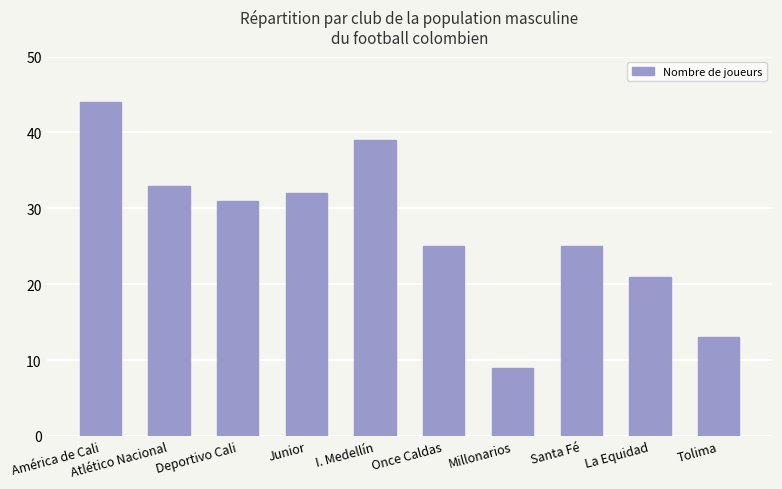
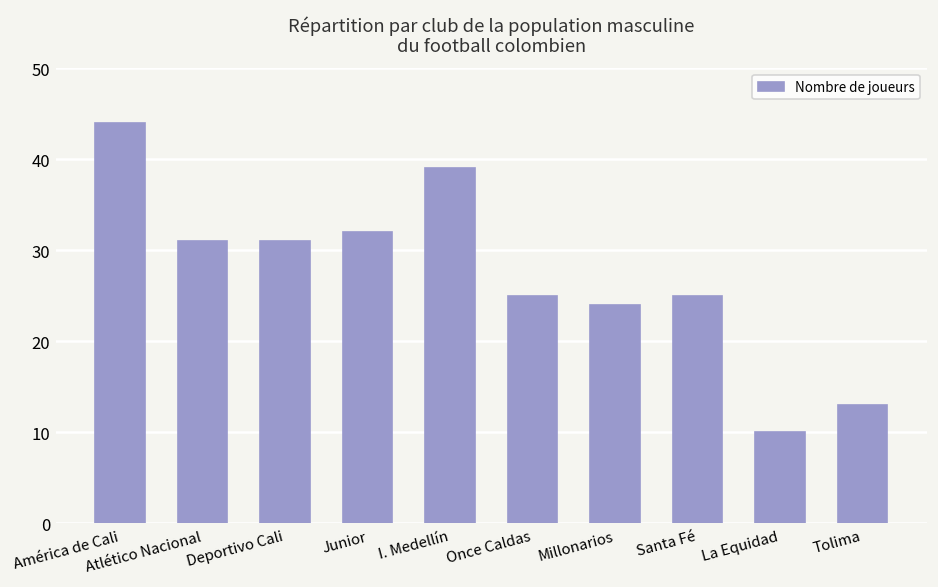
Atlético Nacional: 33 -> 31
Millonarios: 9 -> 24
La Equidad: 21 -> 10
